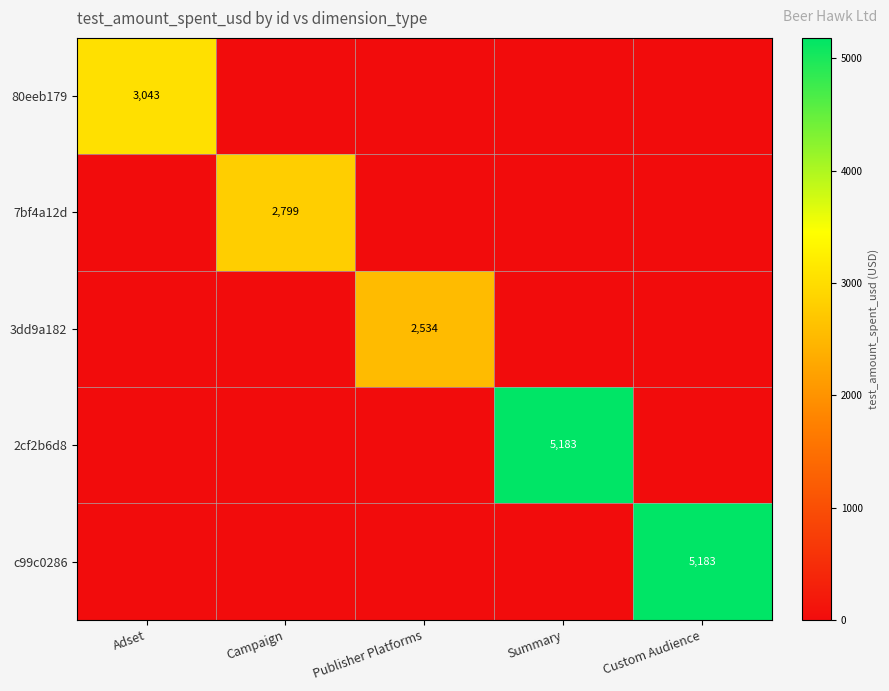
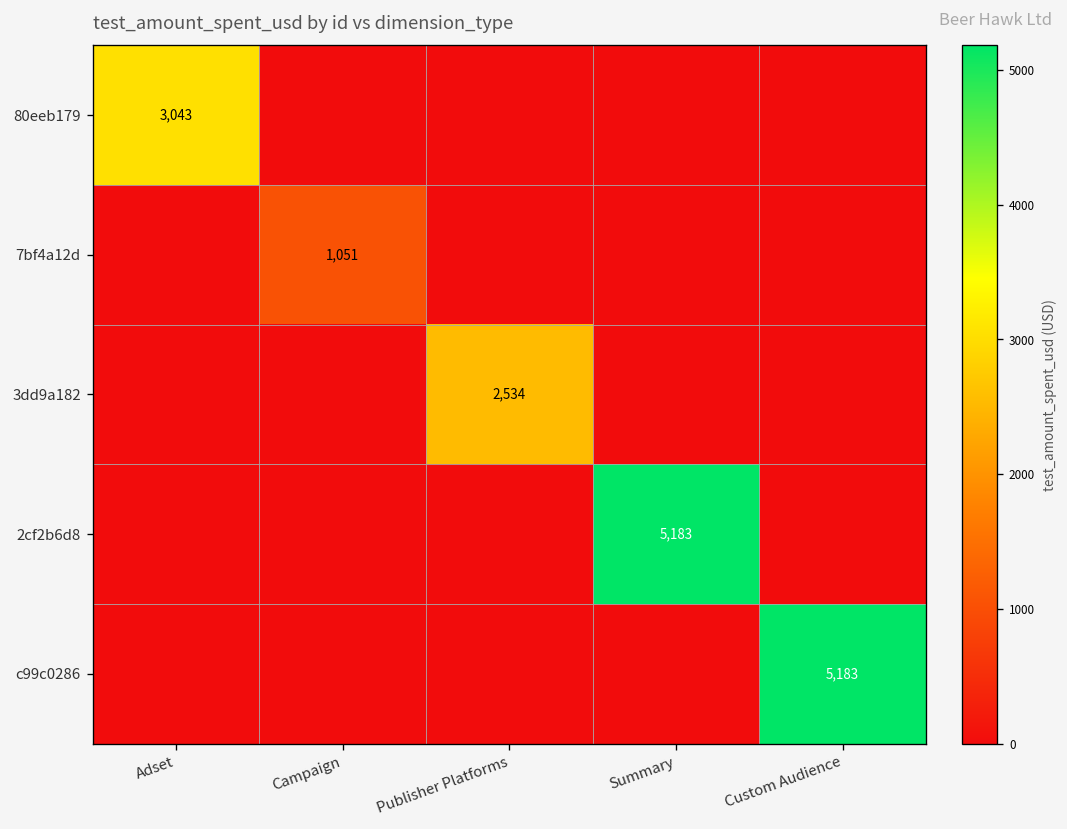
7bf4a12d, Campaign: 2,799 -> 1,051
